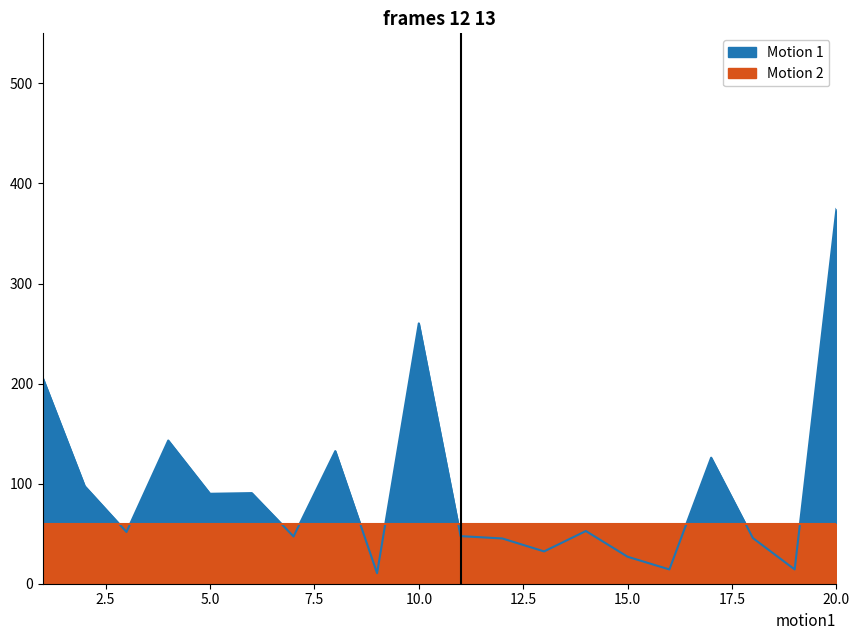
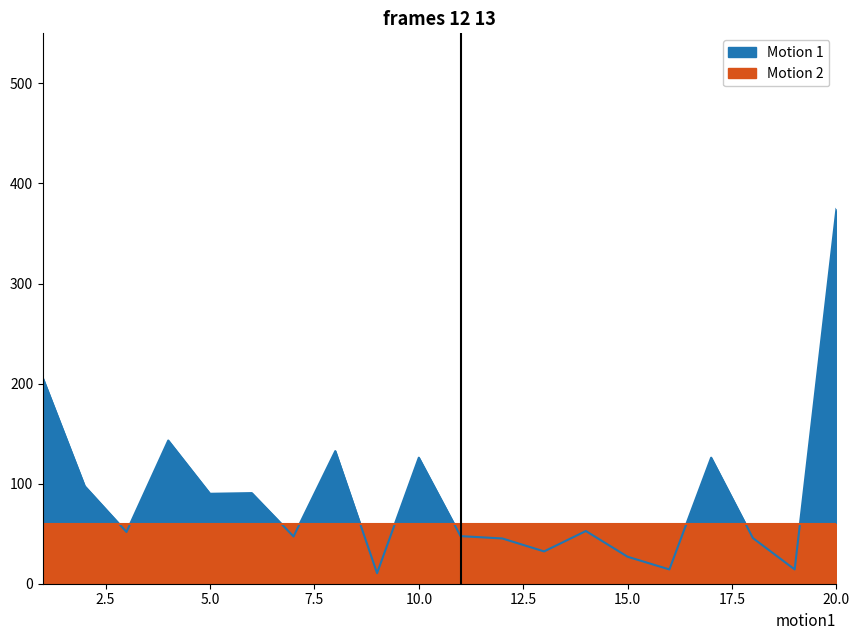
Motion 1, 10.0: 260 -> 126
